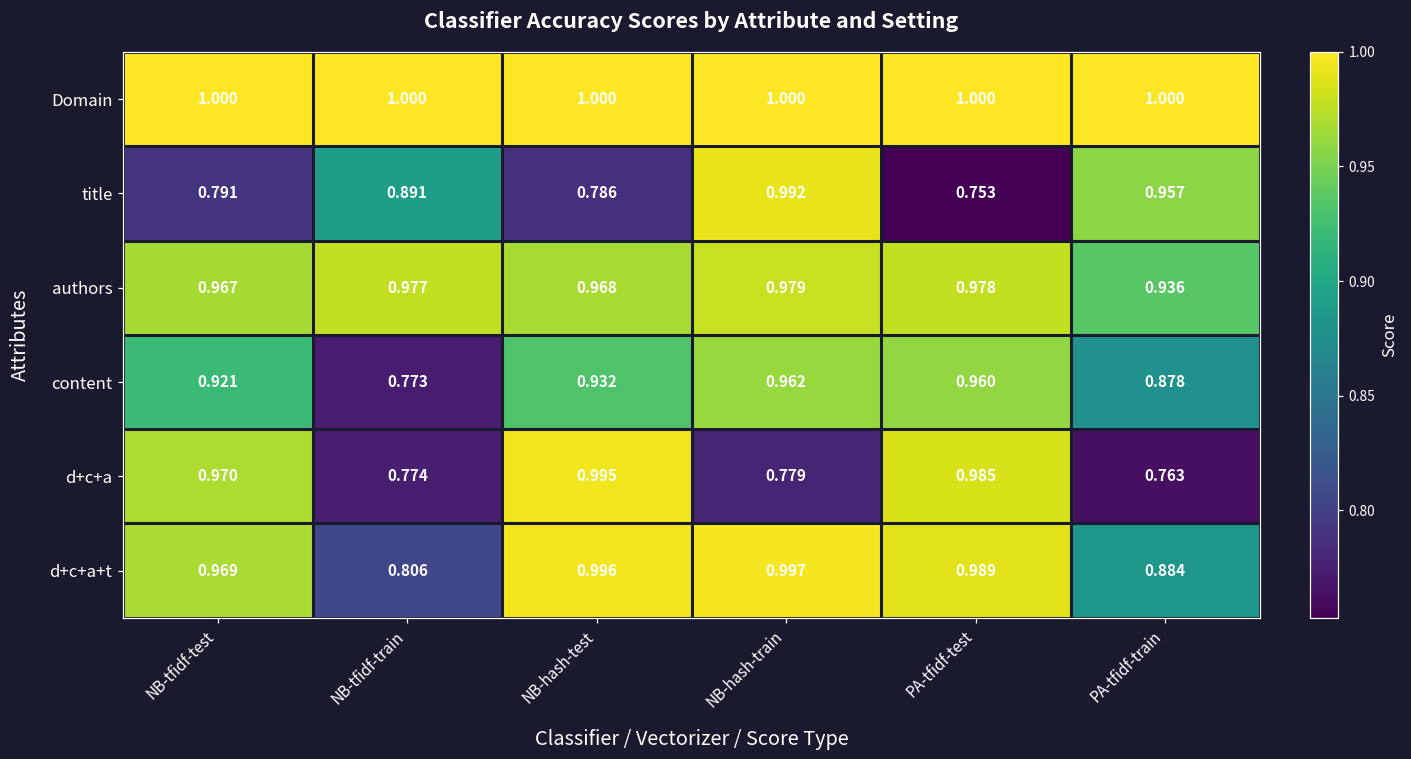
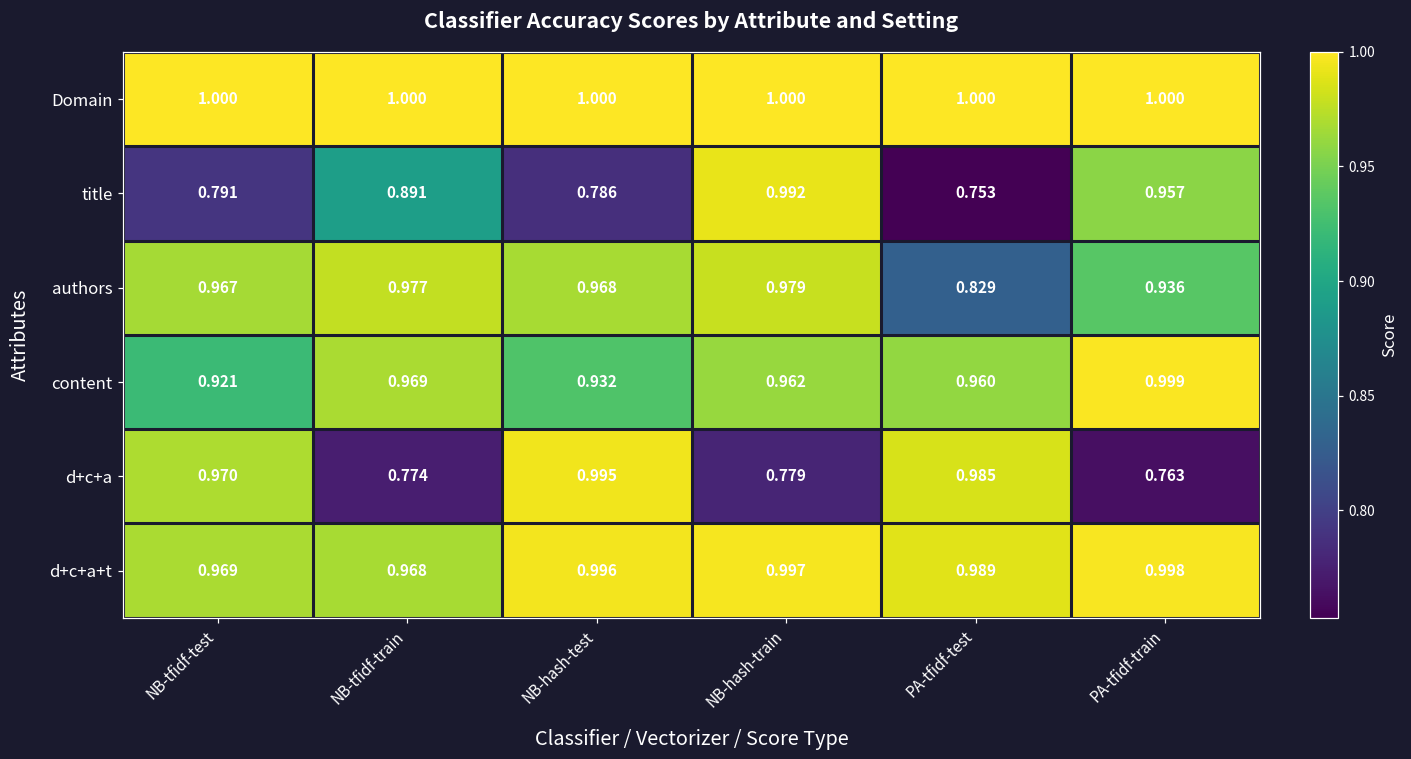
authors, PA-tfidf-test: 0.978 -> 0.829
content, NB-tfidf-train: 0.773 -> 0.969
content, PA-tfidf-train: 0.878 -> 0.999
d+c+a+t, NB-tfidf-train: 0.806 -> 0.968
d+c+a+t, PA-tfidf-train: 0.884 -> 0.998
